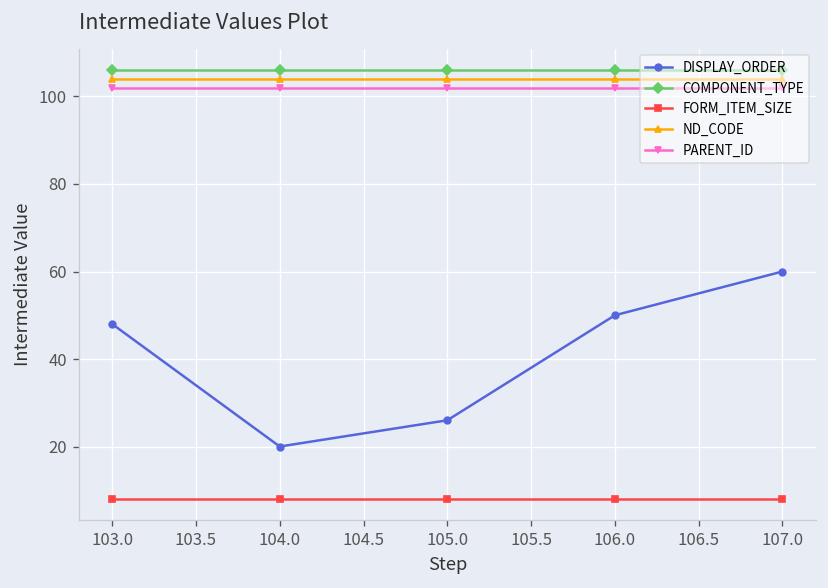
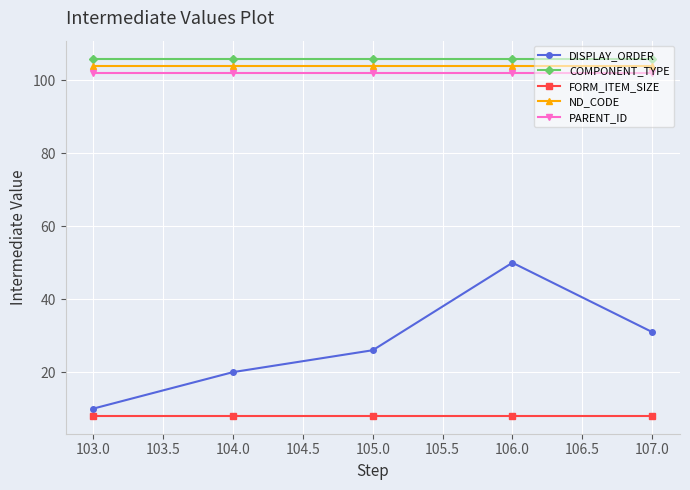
DISPLAY_ORDER, 103.0: 48 -> 10
DISPLAY_ORDER, 107.0: 60 -> 31
